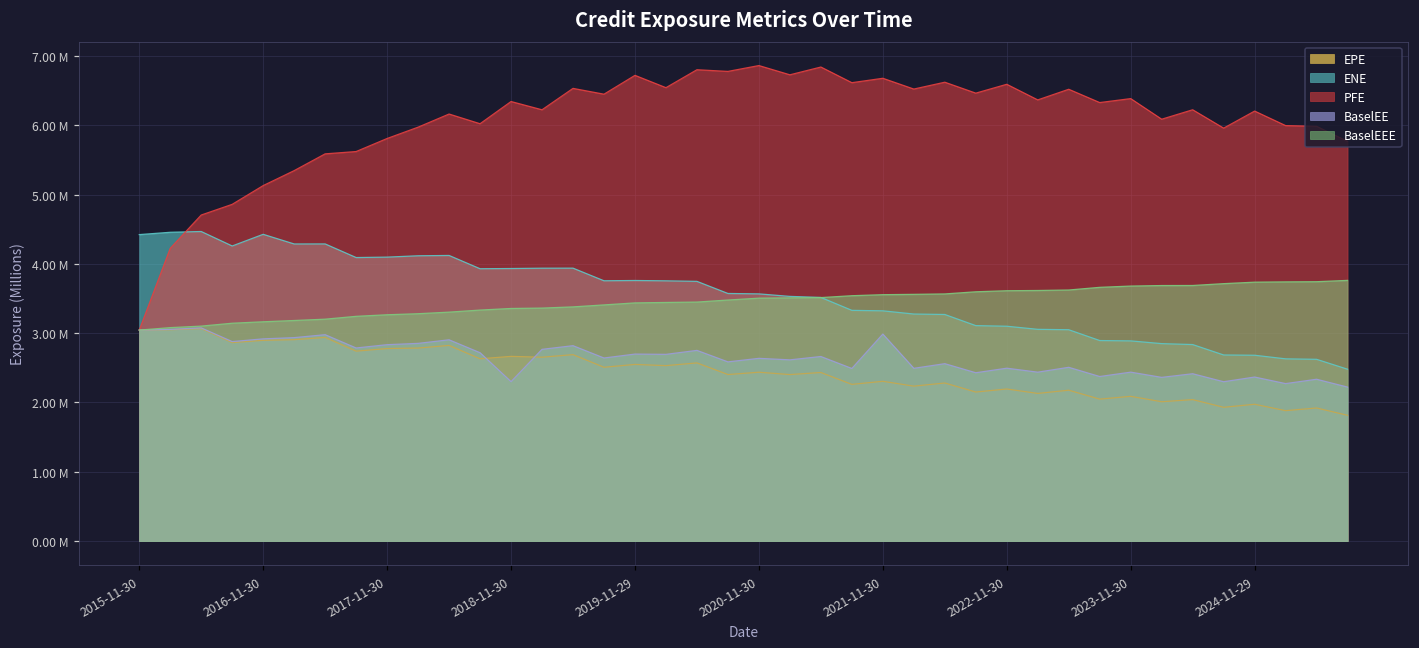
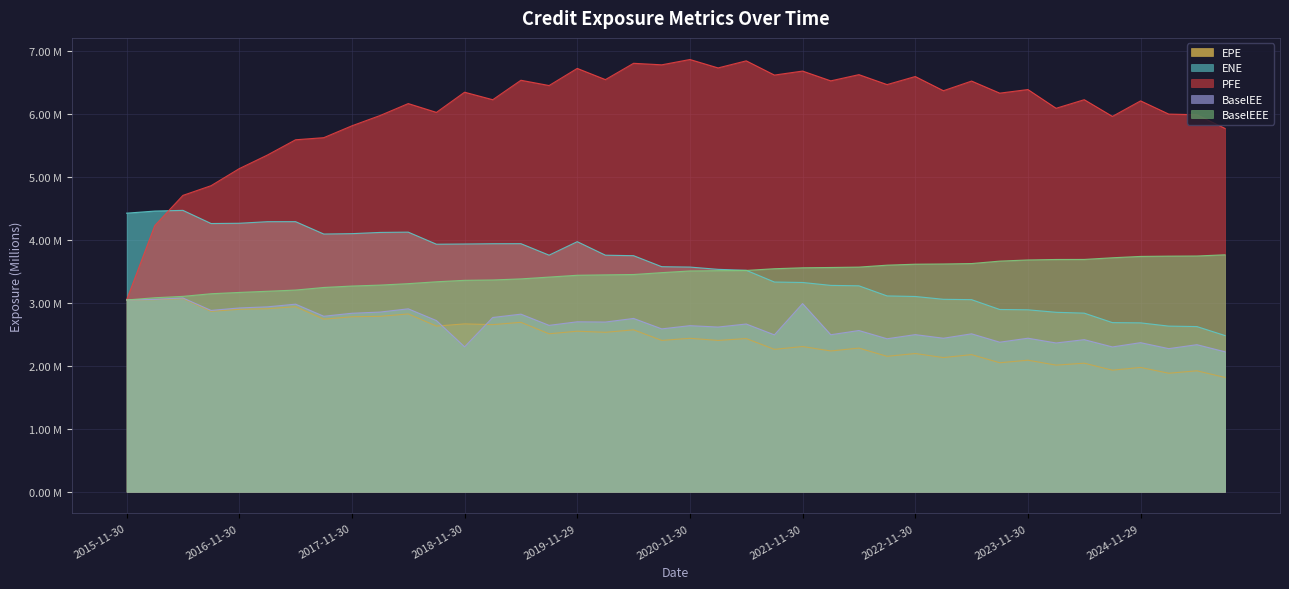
ENE, 2016-11-30: 4400000 -> 4300000
ENE, 2019-11-29: 3800000 -> 4000000
